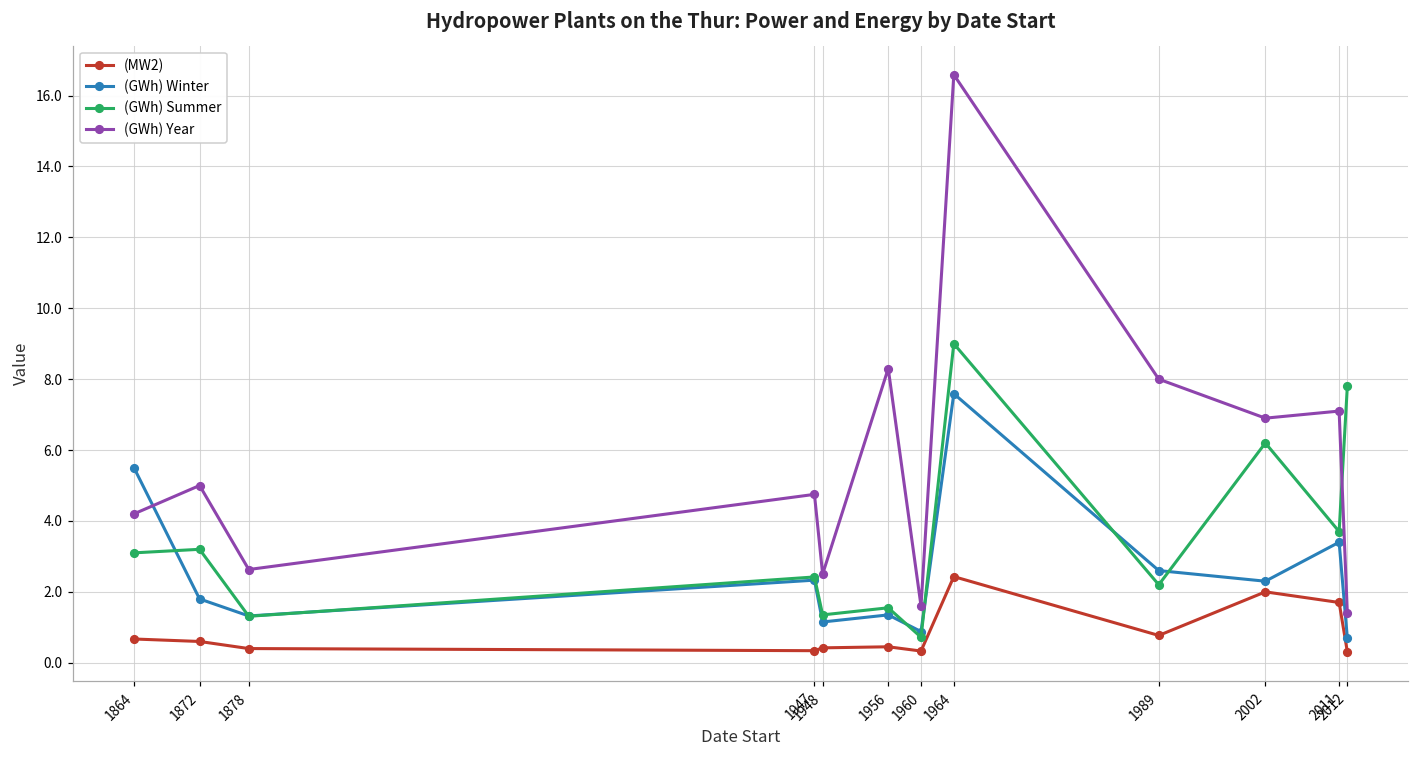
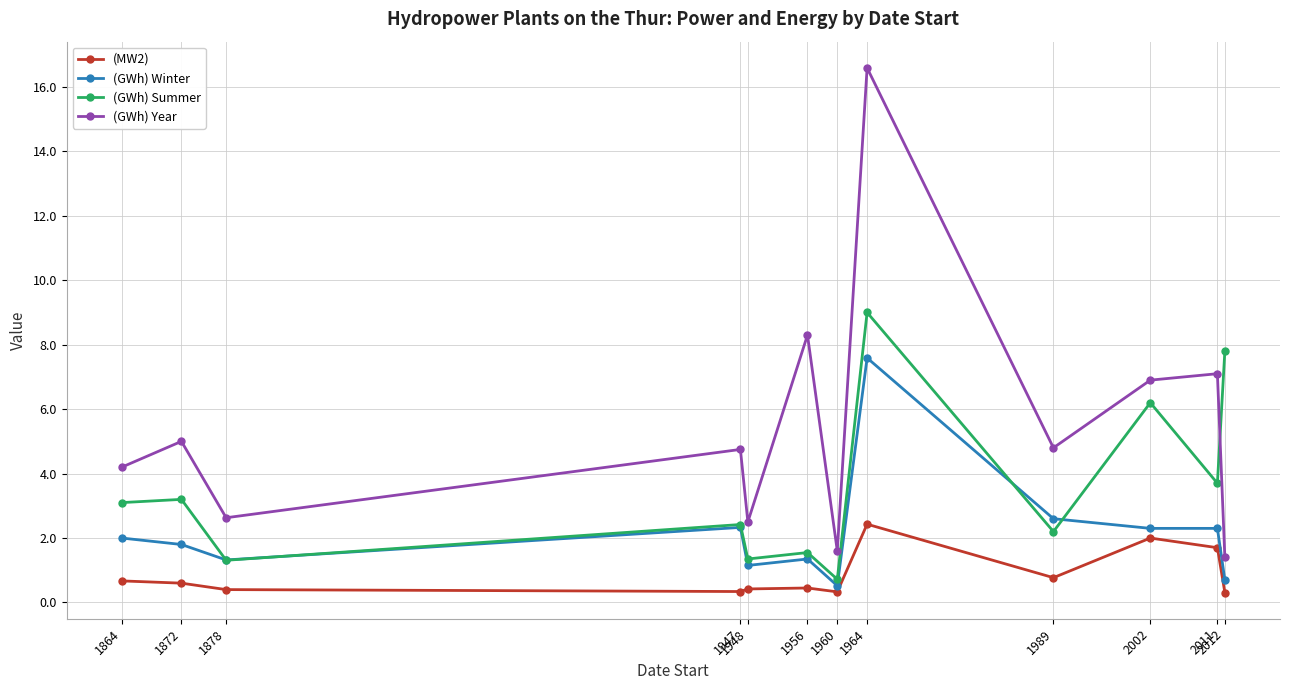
(GWh) Winter, 1864: 5.5 -> 2.0
(GWh) Winter, 1960: 0.9 -> 0.5
(GWh) Year, 1989: 8.0 -> 4.8
(GWh) Winter, 2011: 3.4 -> 2.3
